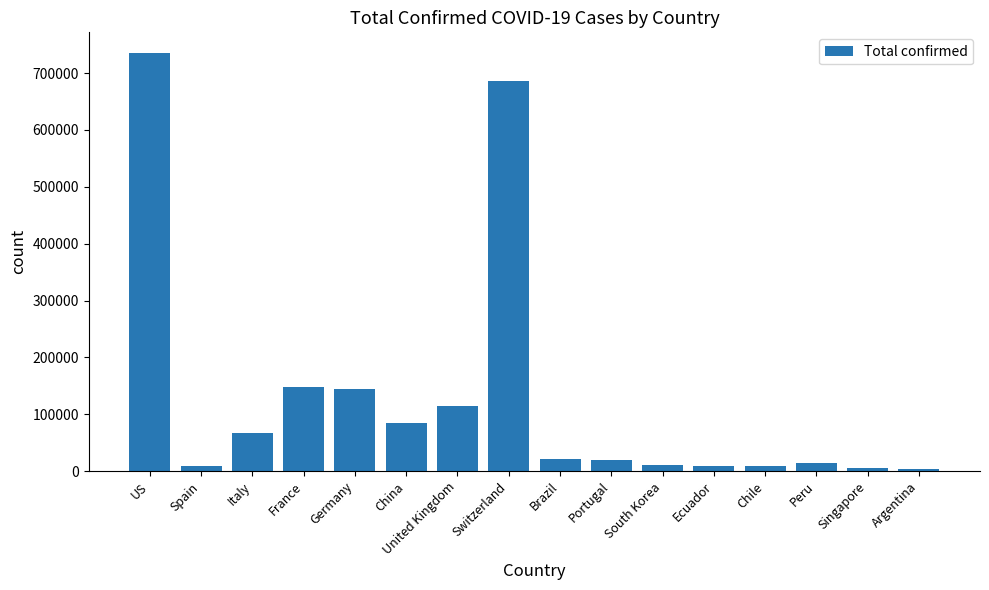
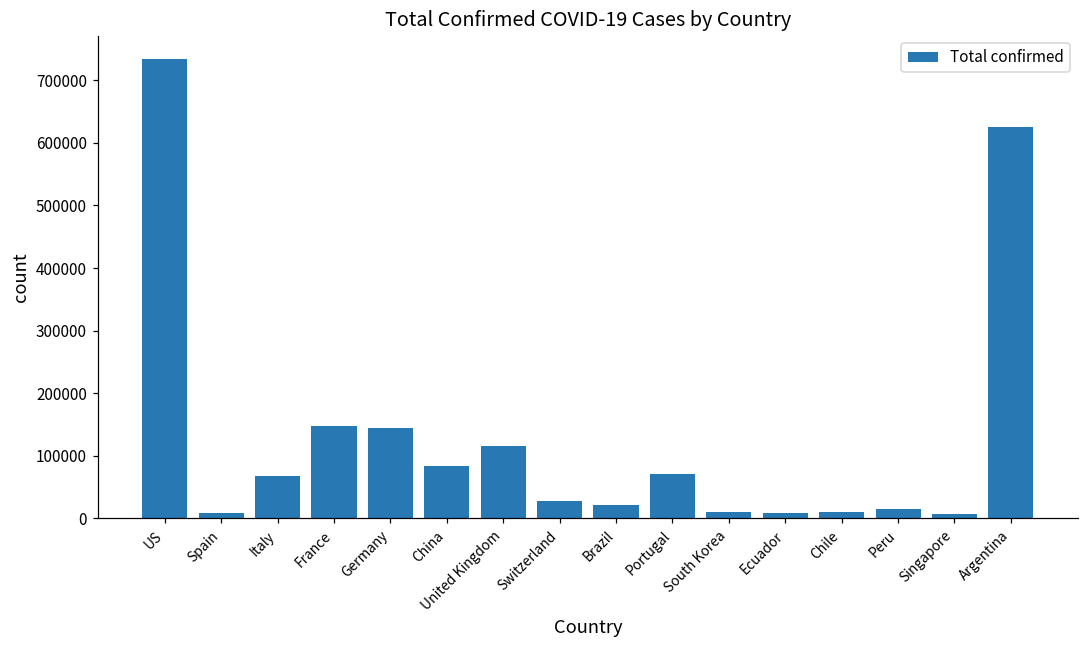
Switzerland: 690000 -> 30000
Portugal: 20000 -> 70000
Argentina: 0 -> 630000
